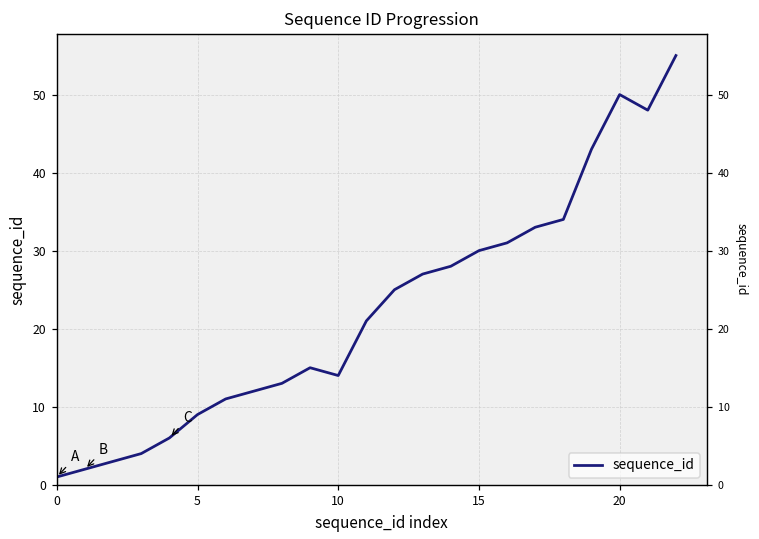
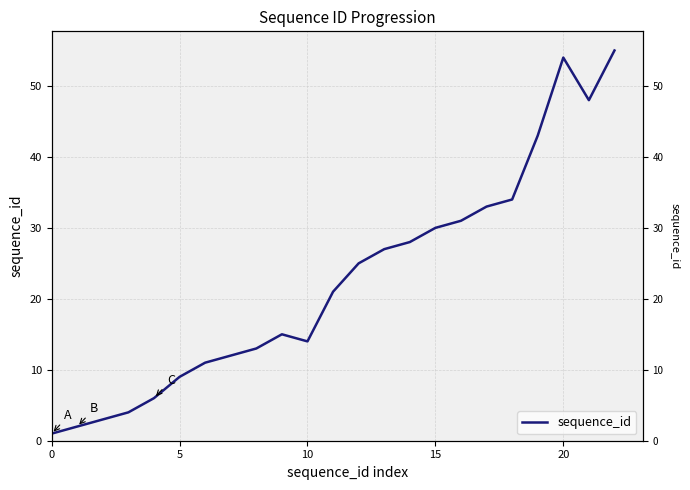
20: 50 -> 54
